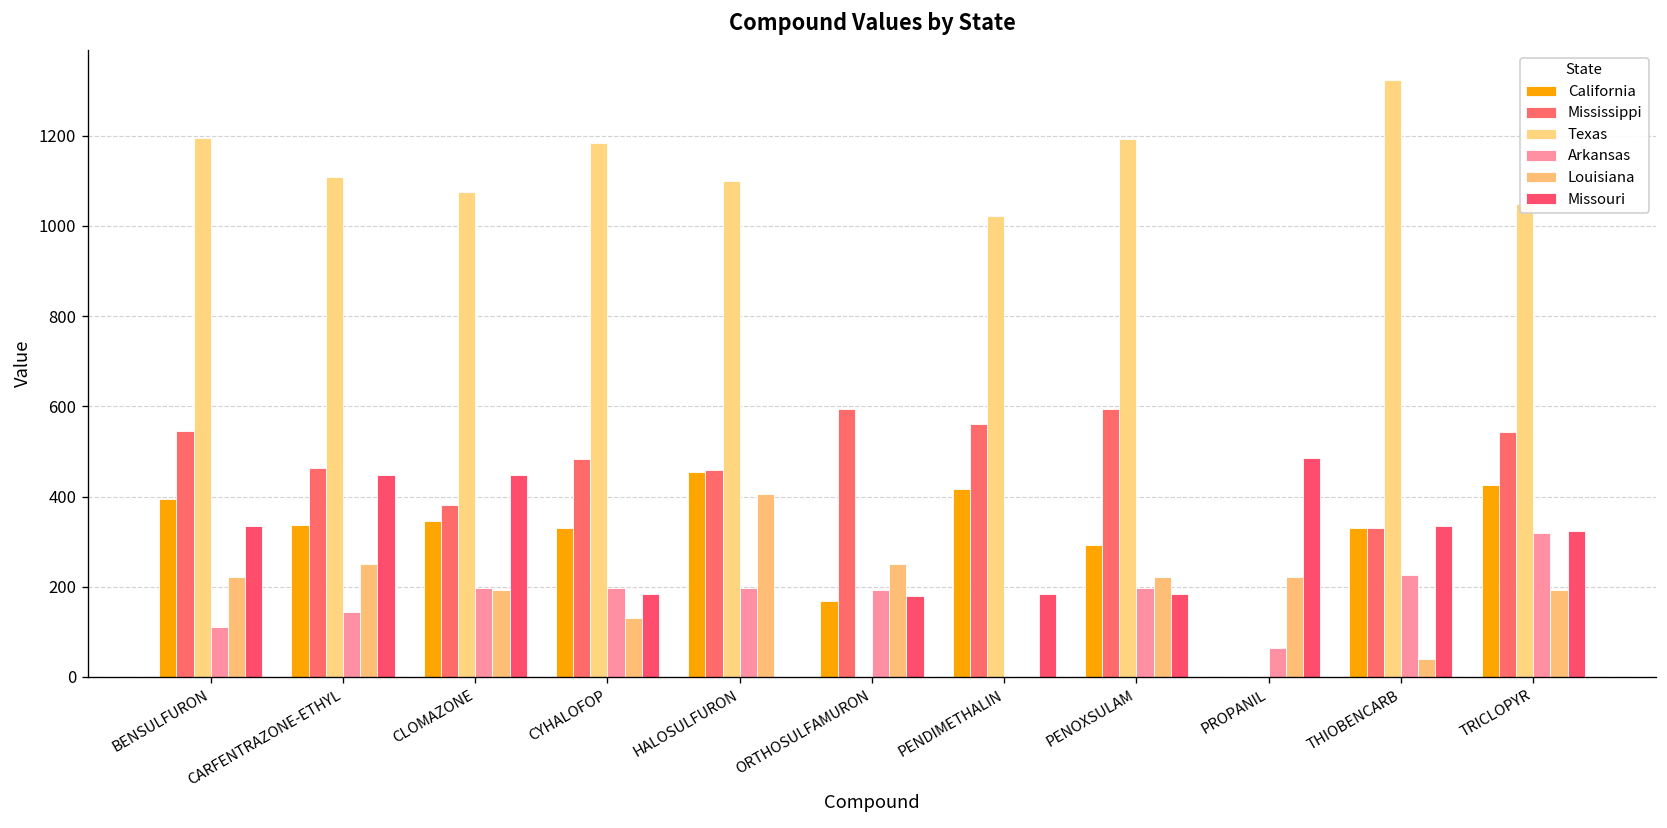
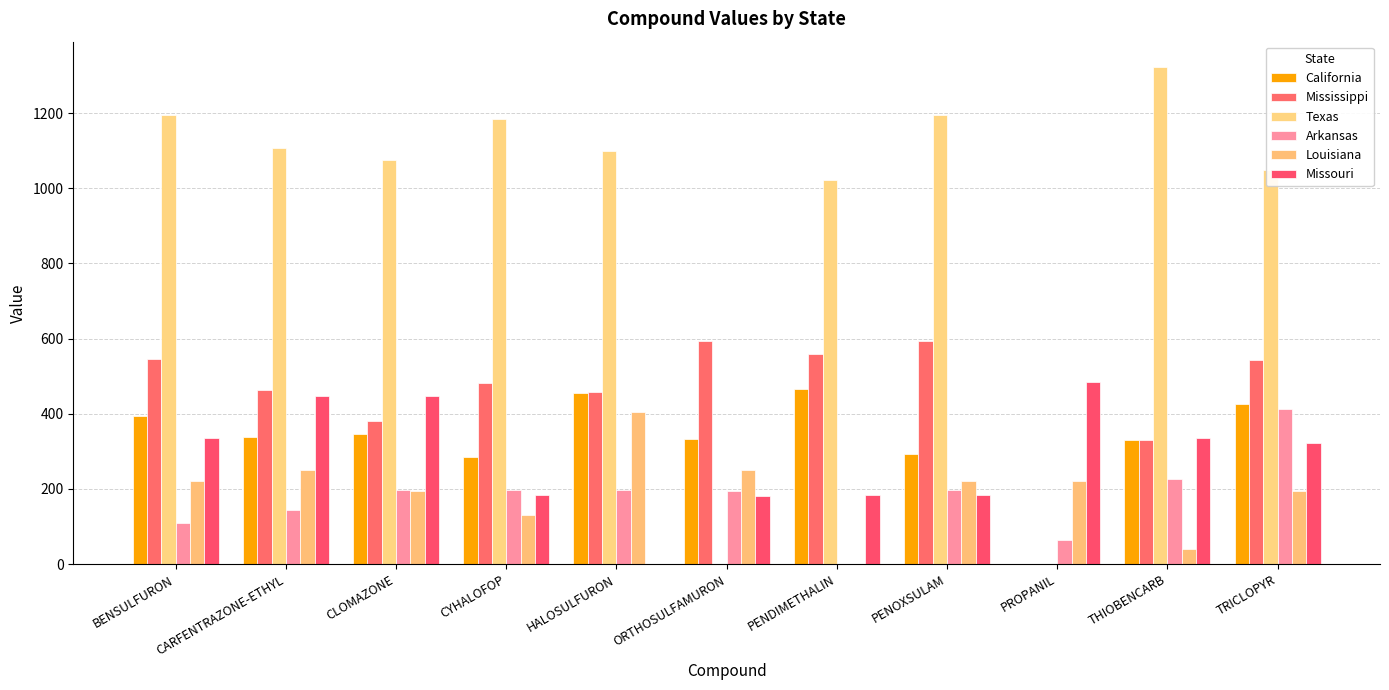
California, CYHALOFOP: 330 -> 280
California, ORTHOSULFAMURON: 170 -> 330
California, PENDIMETHALIN: 420 -> 470
Arkansas, TRICLOPYR: 320 -> 410
